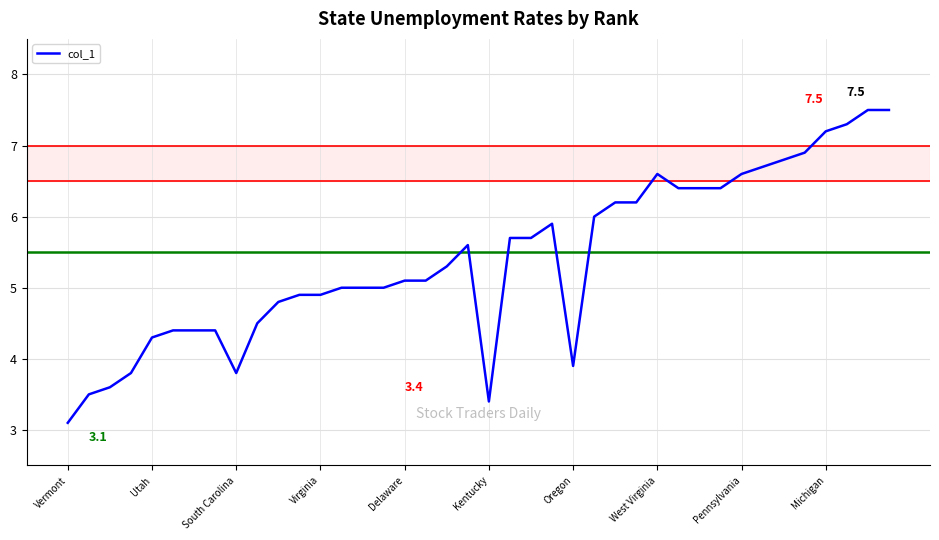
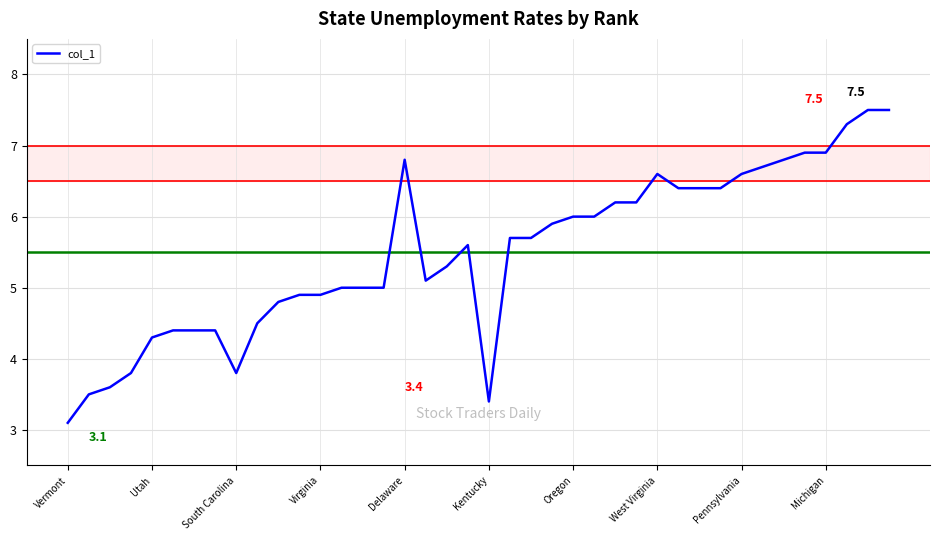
Delaware: 5.1 -> 6.8
Oregon: 3.9 -> 6.0
Michigan: 7.2 -> 6.9
